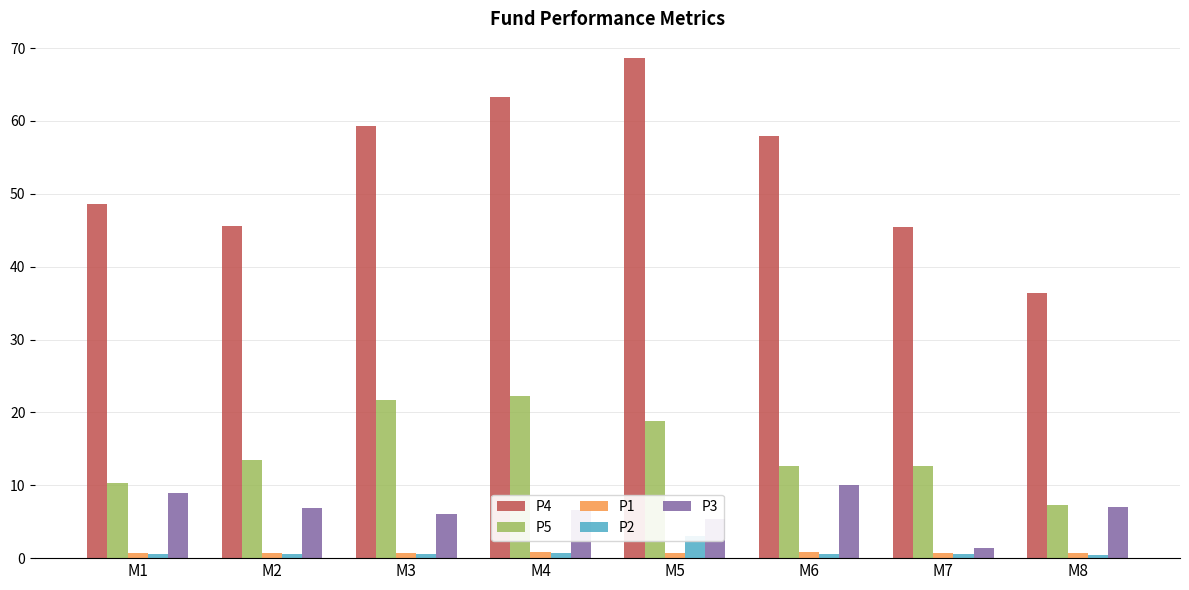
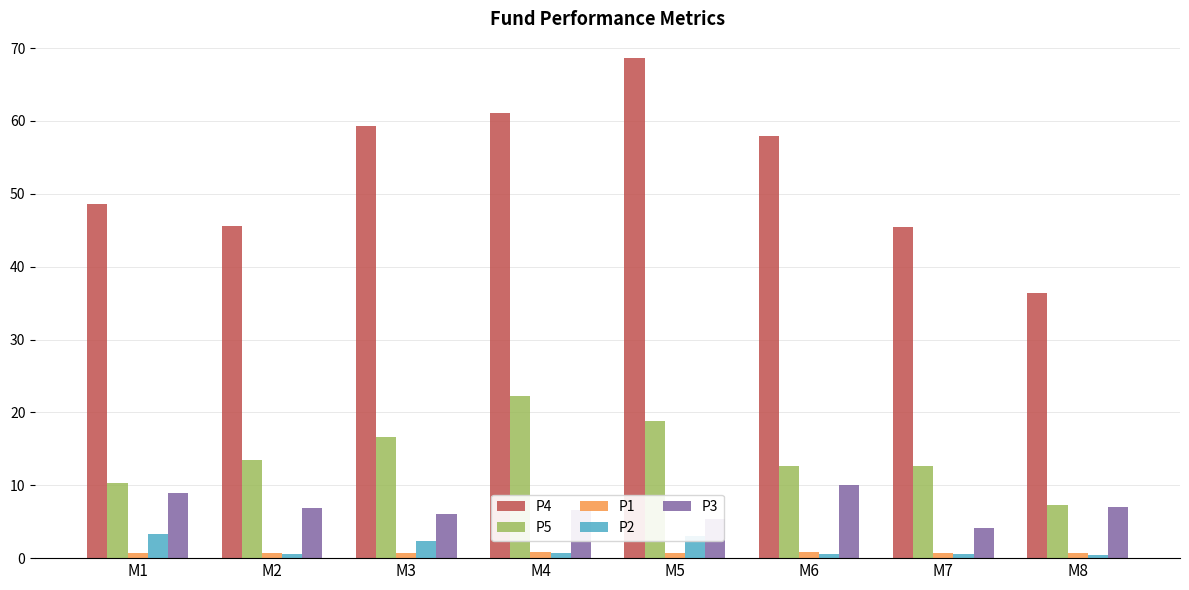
P2, M1: 1 -> 3
P5, M3: 22 -> 17
P2, M3: 1 -> 2
P4, M4: 63 -> 61
P3, M7: 1 -> 4
